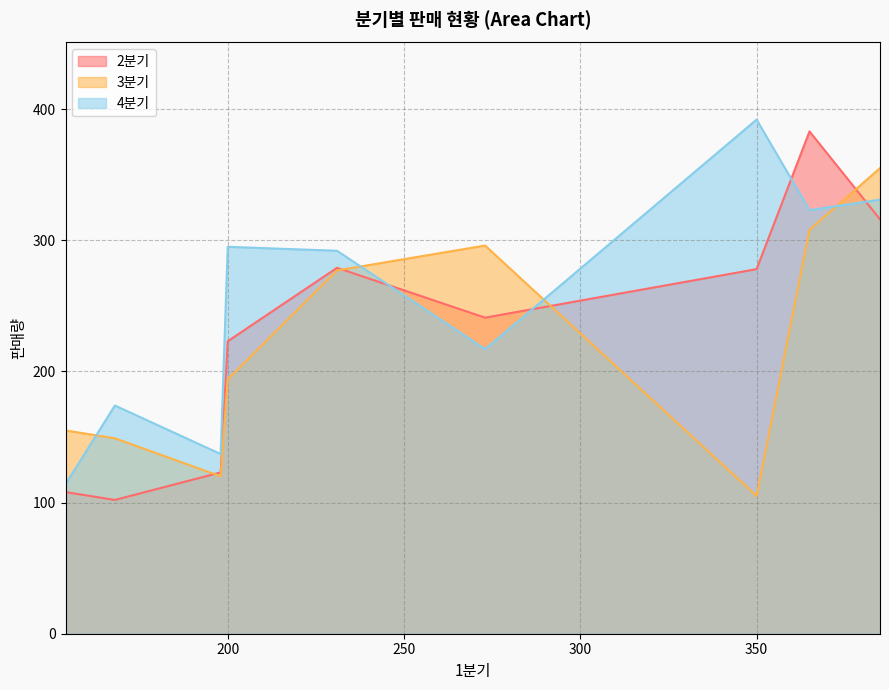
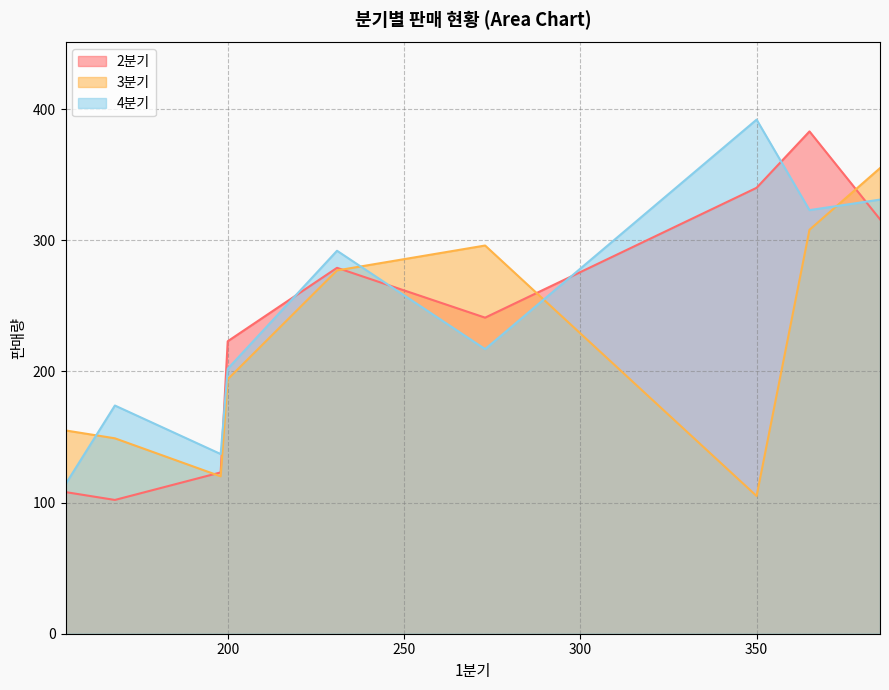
4분기, 200: 295 -> 202
2분기, 350: 278 -> 340
